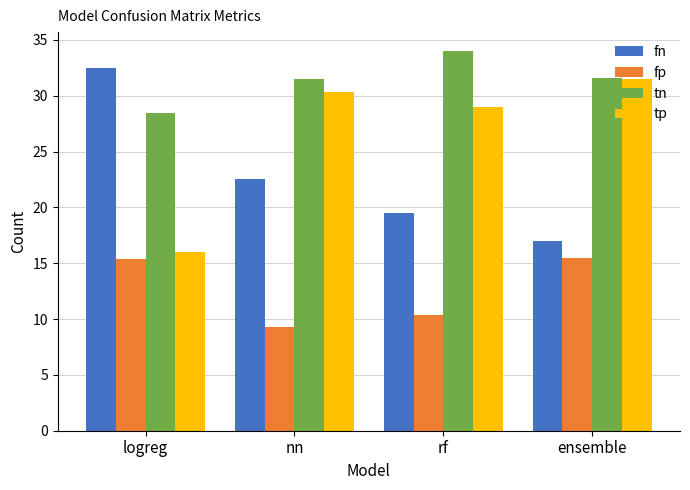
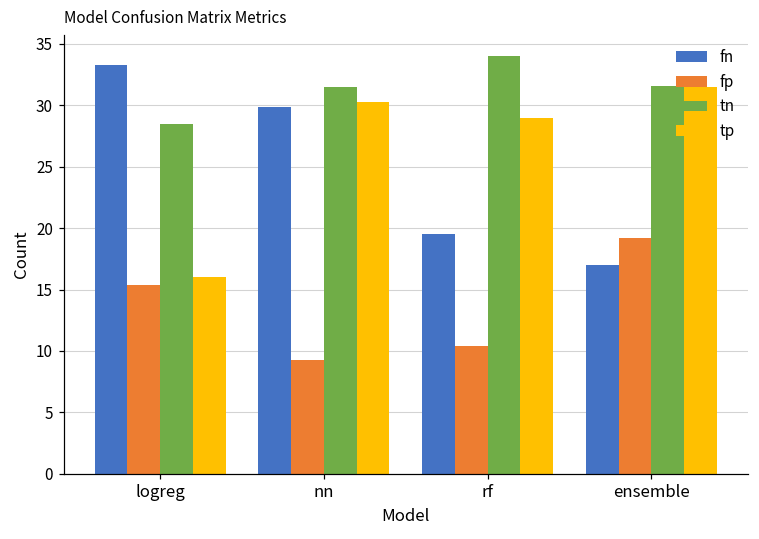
fn, logreg: 32.5 -> 33.3
fn, nn: 22.5 -> 29.9
fp, ensemble: 15.5 -> 19.2
